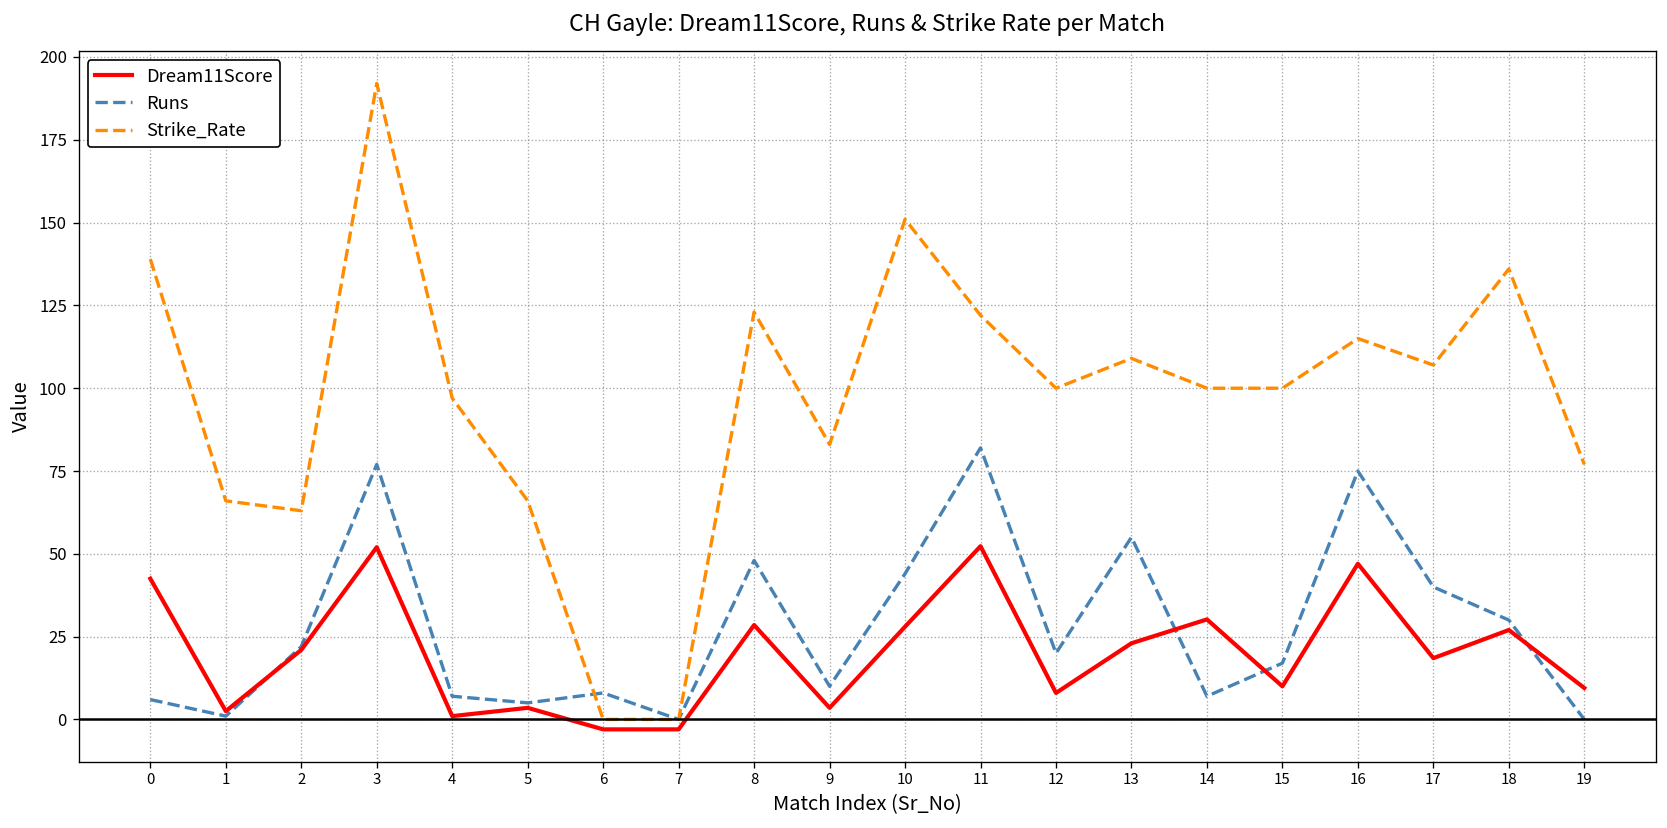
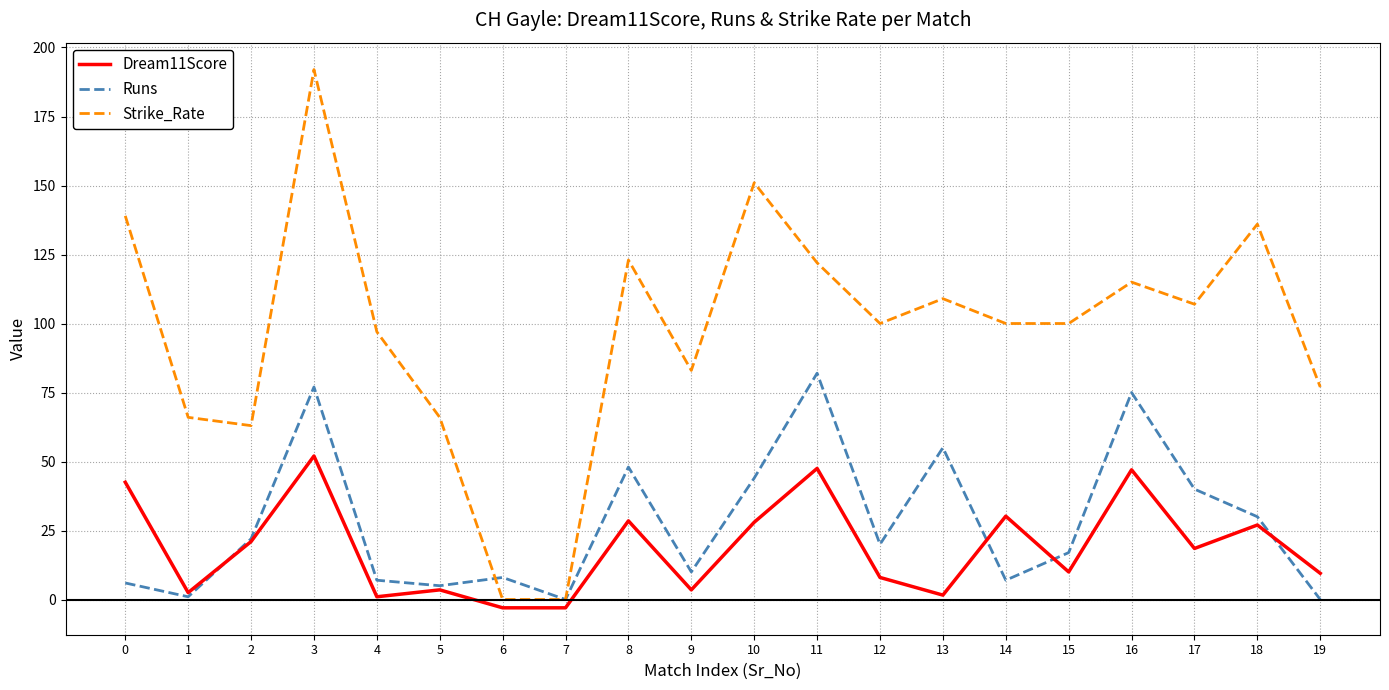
Dream11Score, 11: 52 -> 48
Dream11Score, 13: 23 -> 2
